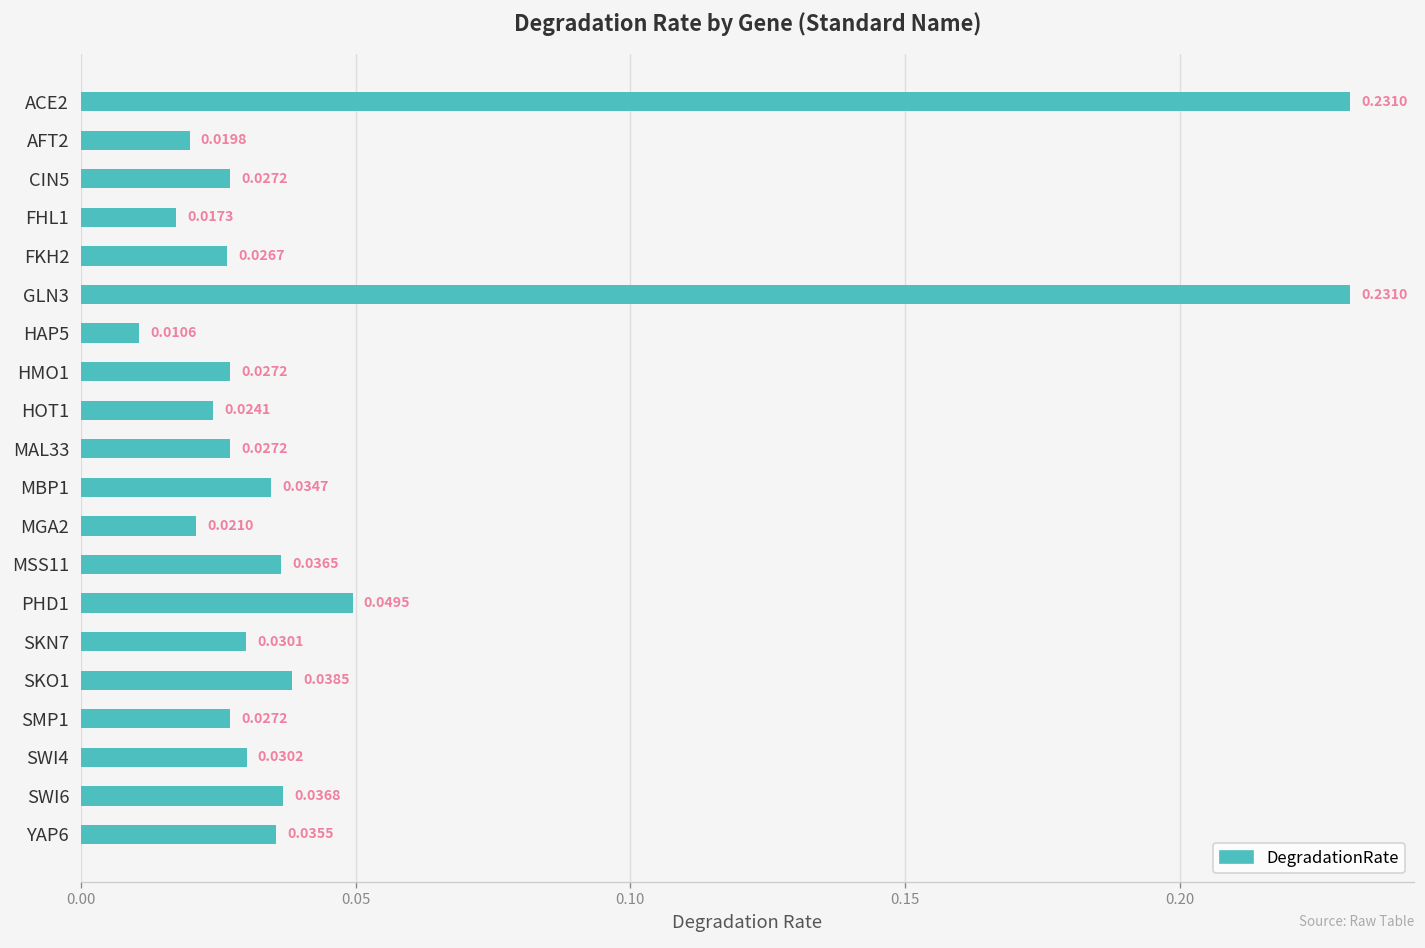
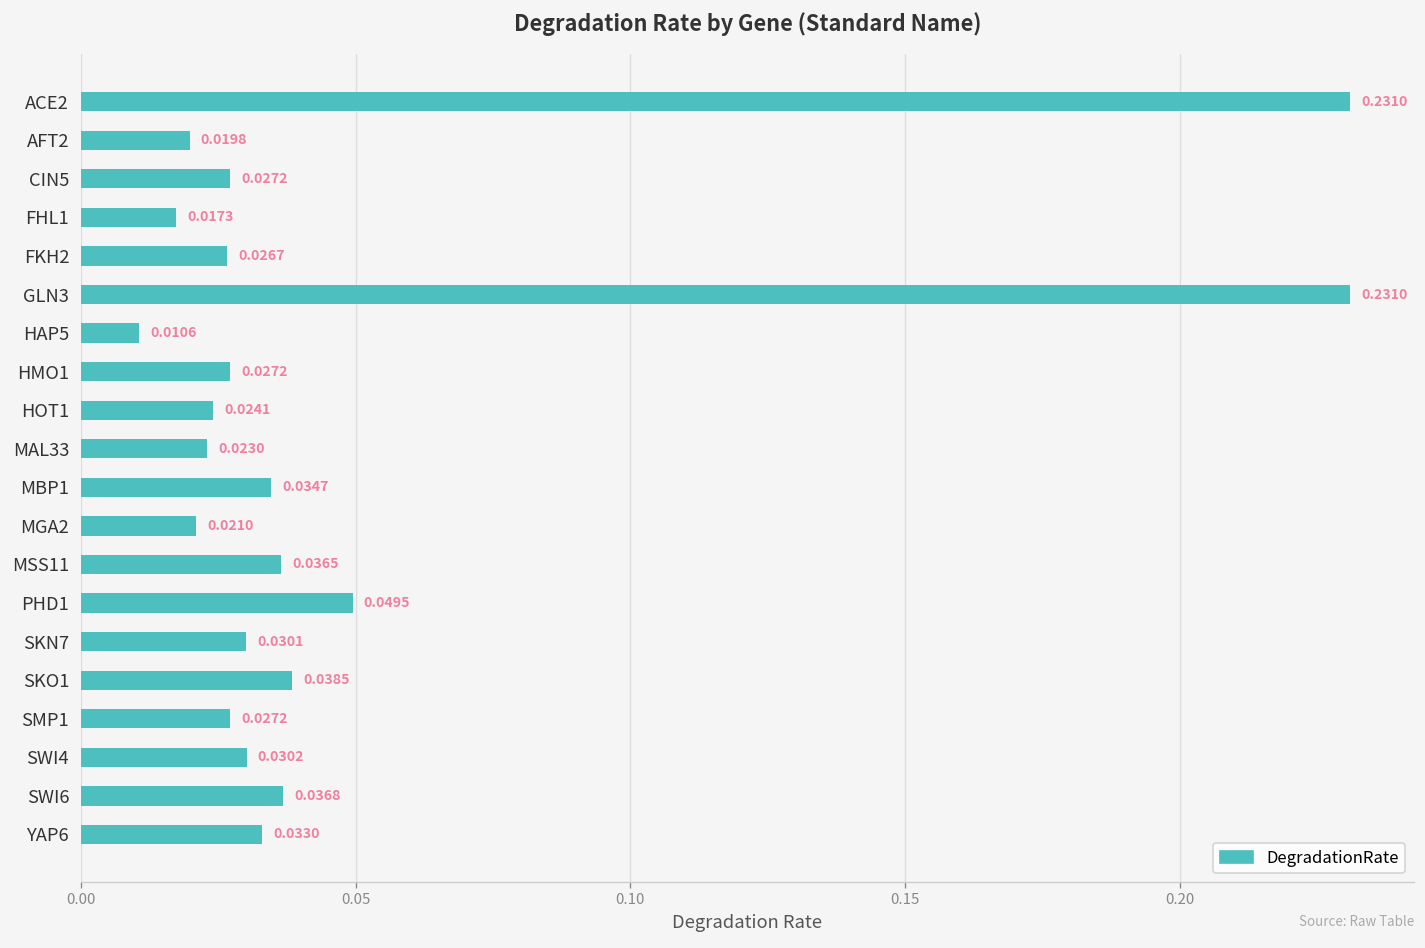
MAL33: 0.0272 -> 0.0230
YAP6: 0.0355 -> 0.0330
